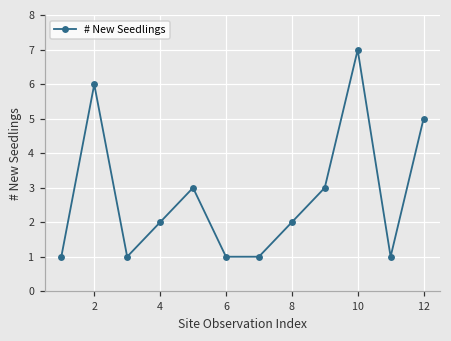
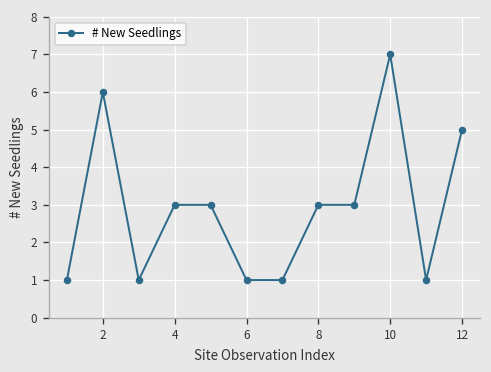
4: 2 -> 3
8: 2 -> 3
